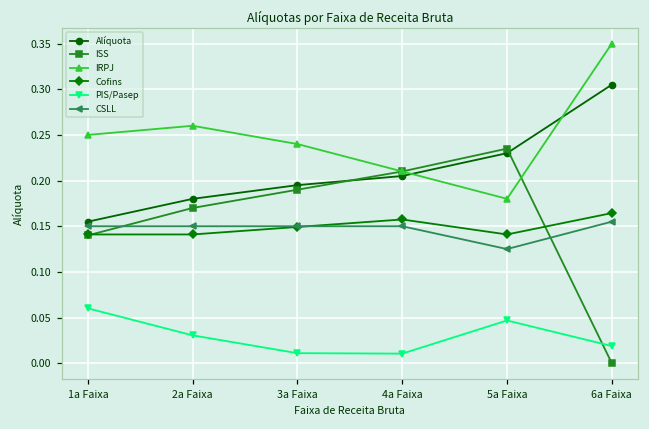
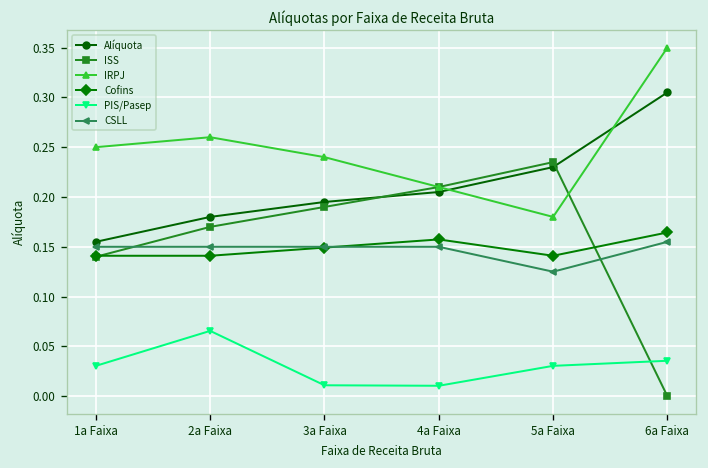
PIS/Pasep, 1a Faixa: 0.06 -> 0.03
PIS/Pasep, 2a Faixa: 0.03 -> 0.07
PIS/Pasep, 5a Faixa: 0.05 -> 0.03
PIS/Pasep, 6a Faixa: 0.02 -> 0.04
